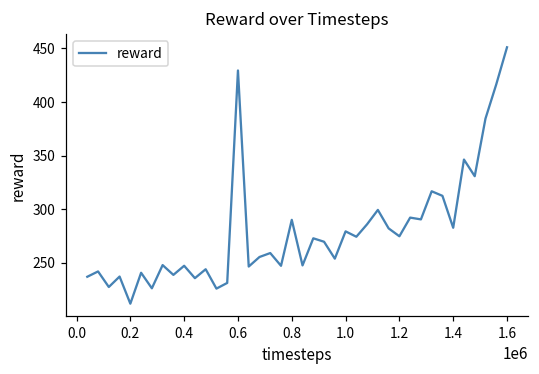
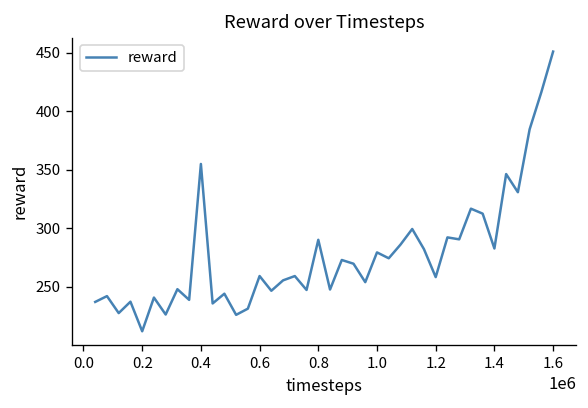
0.4: 250 -> 350
0.6: 430 -> 260
1.2: 270 -> 260
